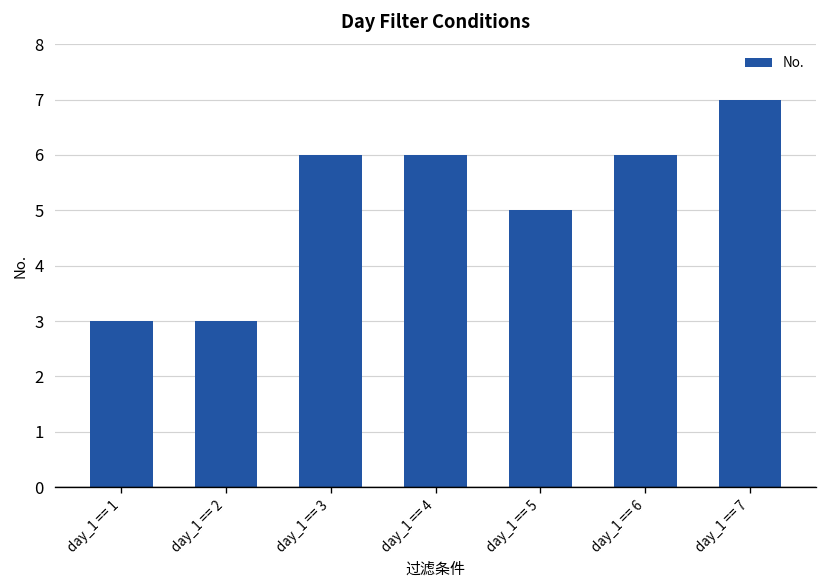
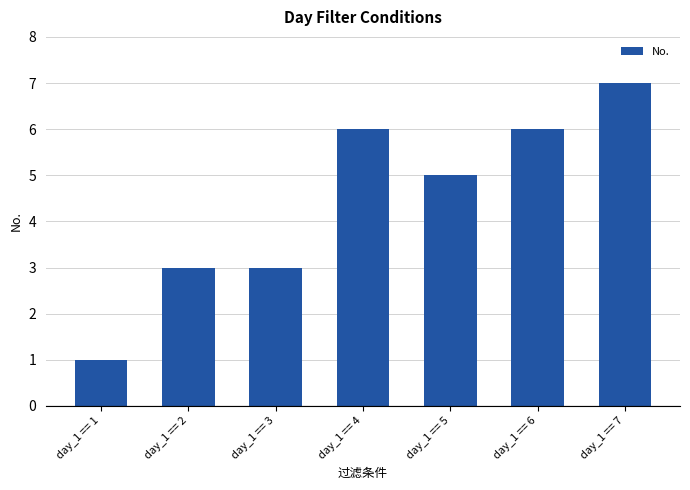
day_1 == 1: 3 -> 1
day_1 == 3: 6 -> 3
